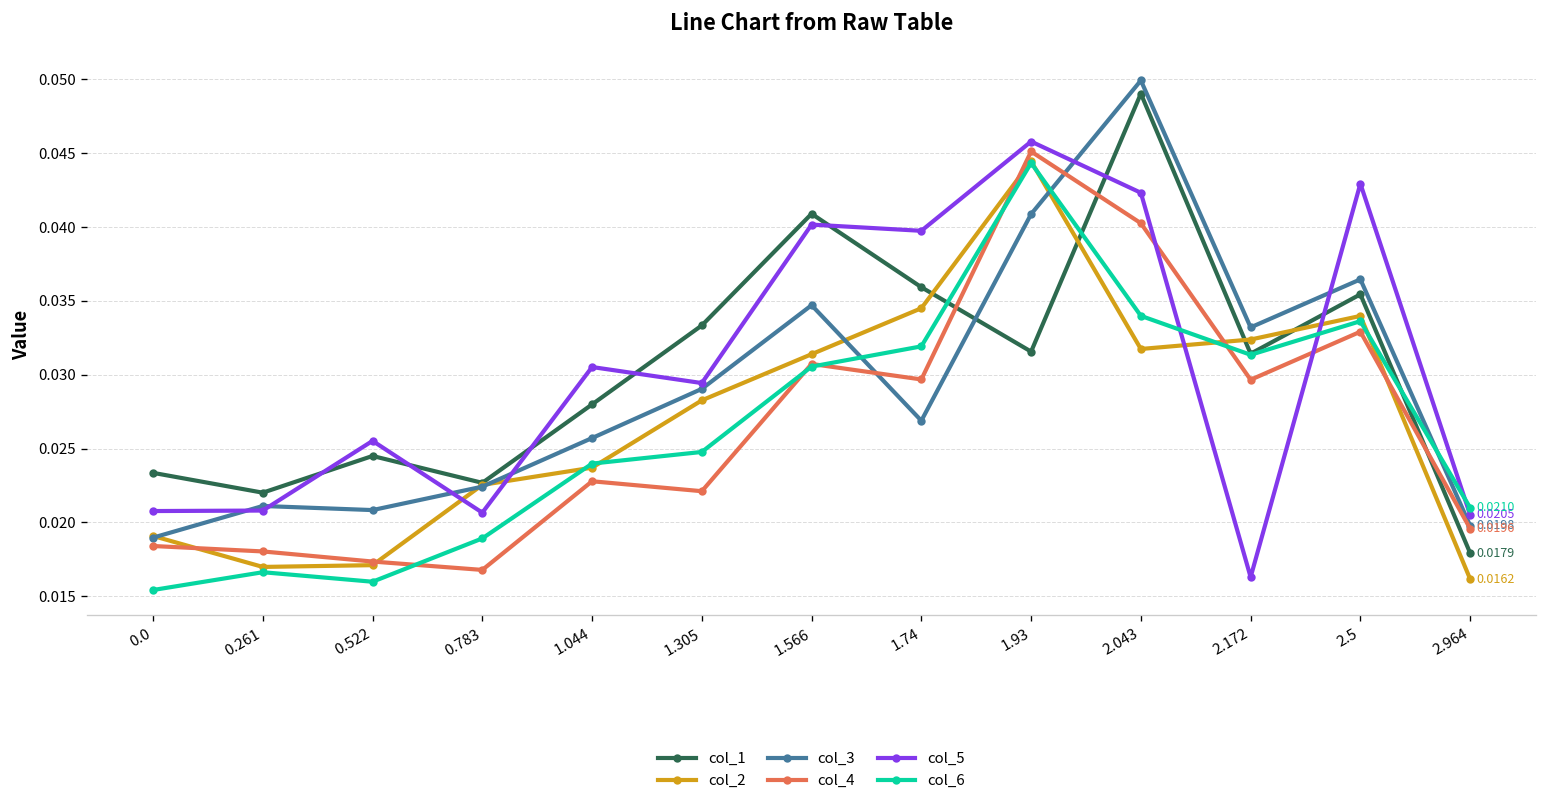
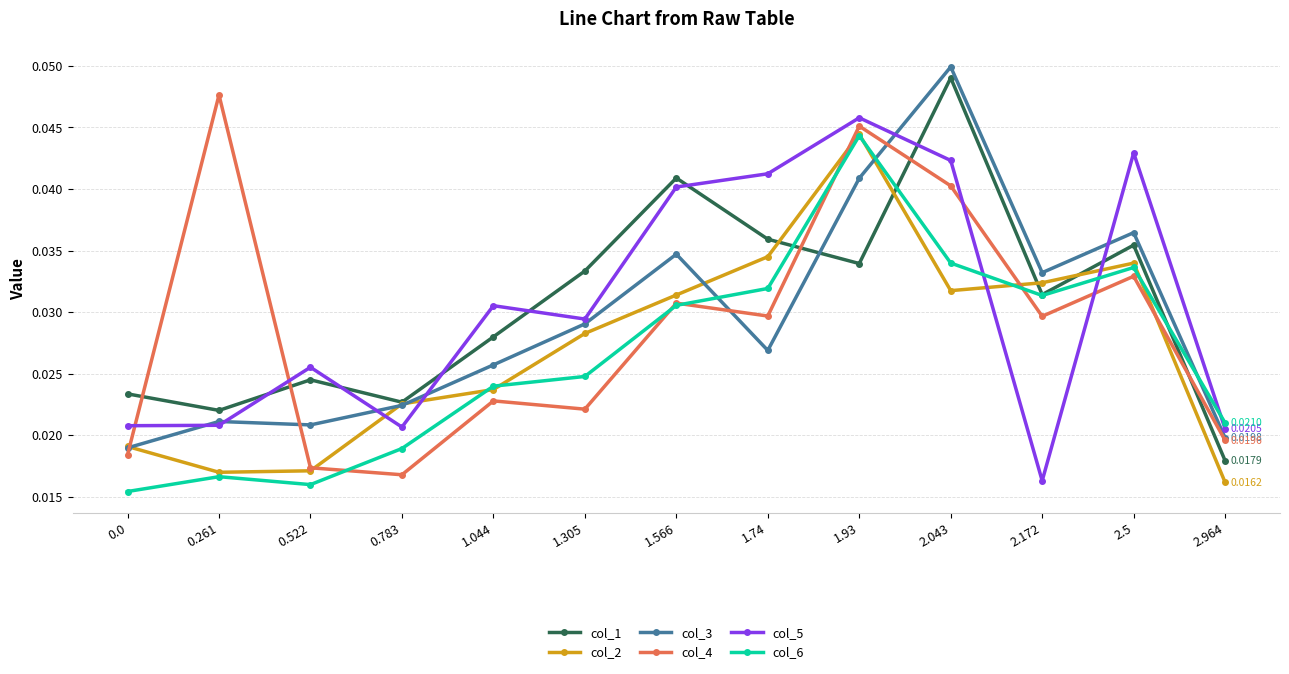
col_4, 0.261: 0.0180 -> 0.0476
col_5, 1.74: 0.0397 -> 0.0412
col_1, 1.93: 0.0316 -> 0.0339
